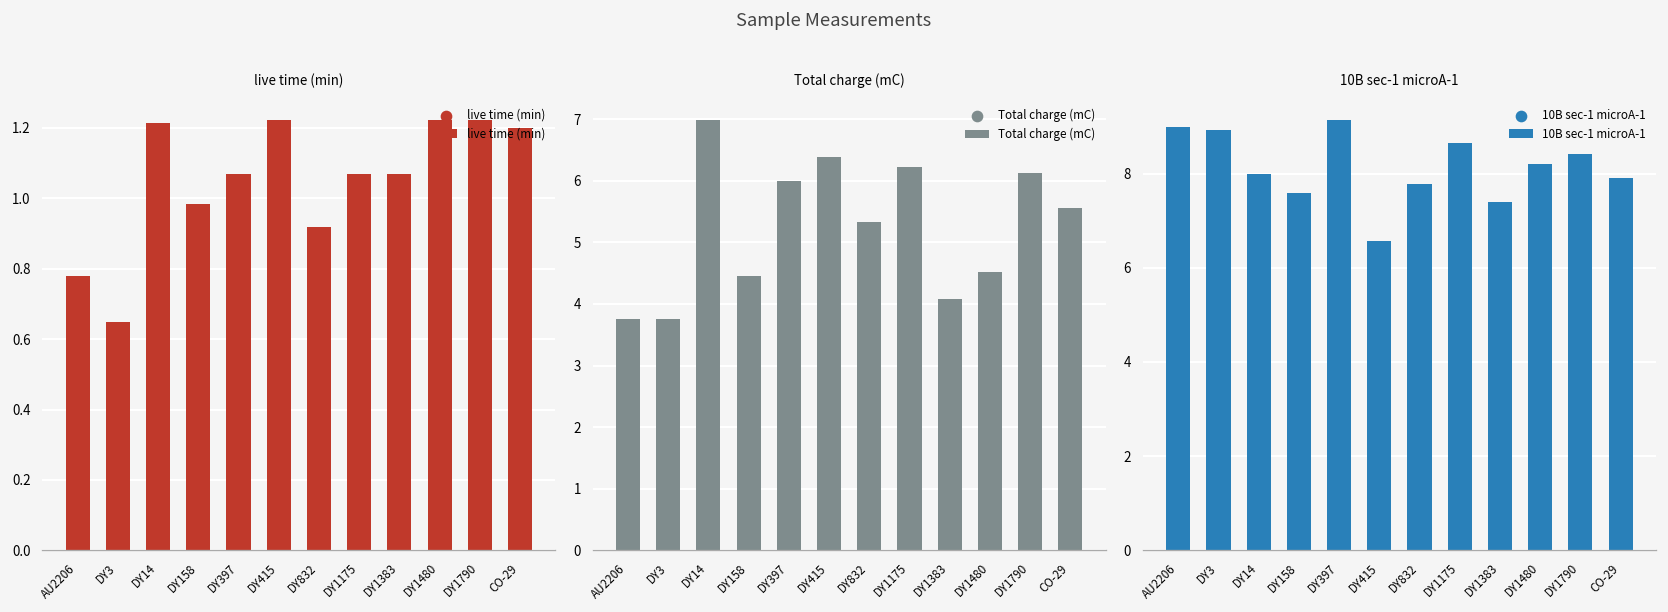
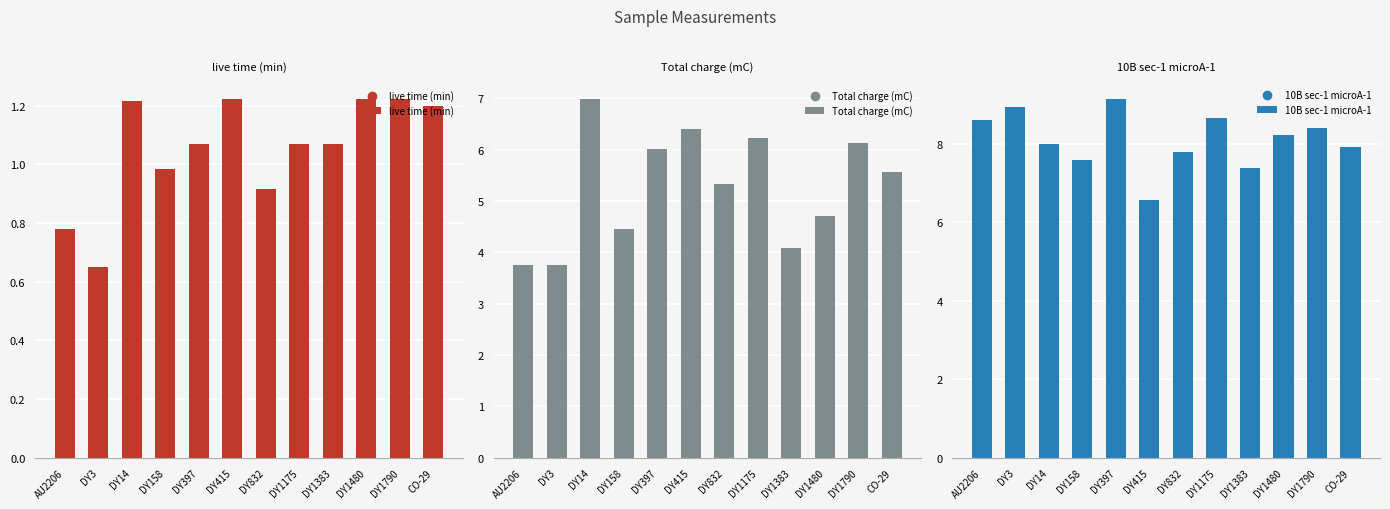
Total charge (mC), DY1480: 4.5 -> 4.7
10B sec-1 microA-1, AU2206: 9.0 -> 8.6
